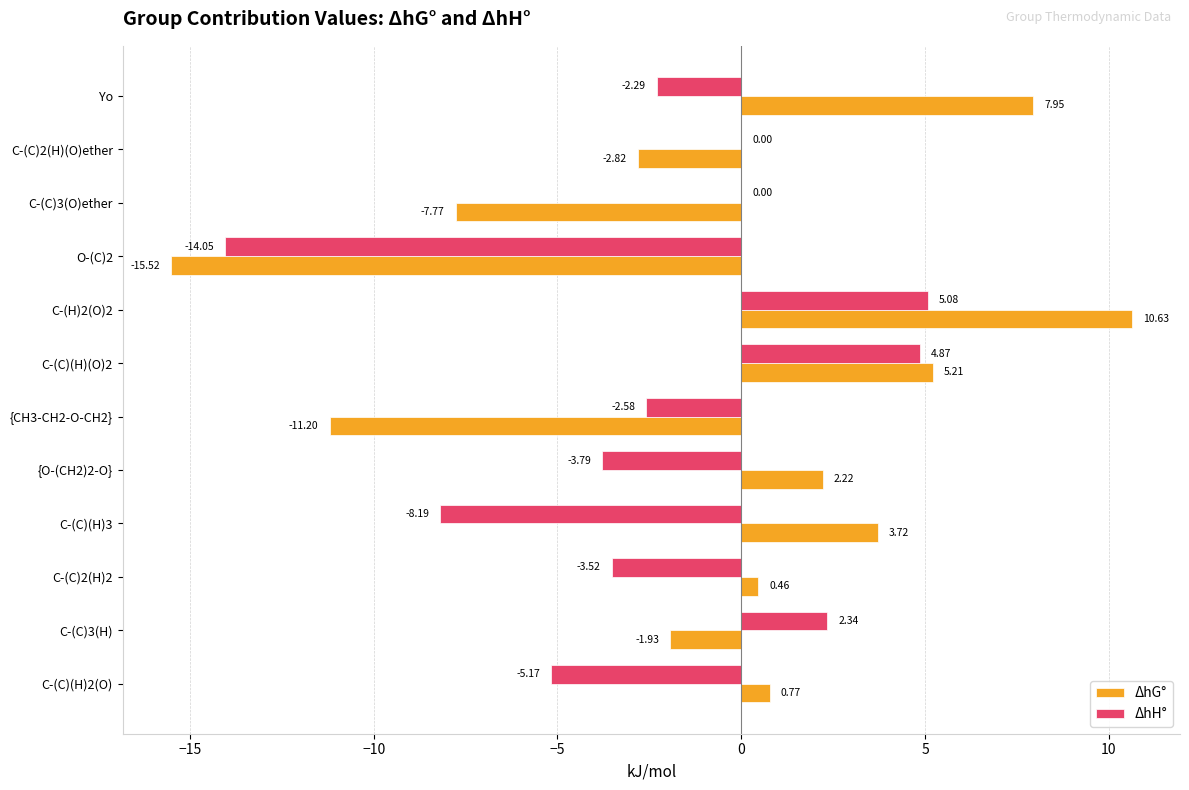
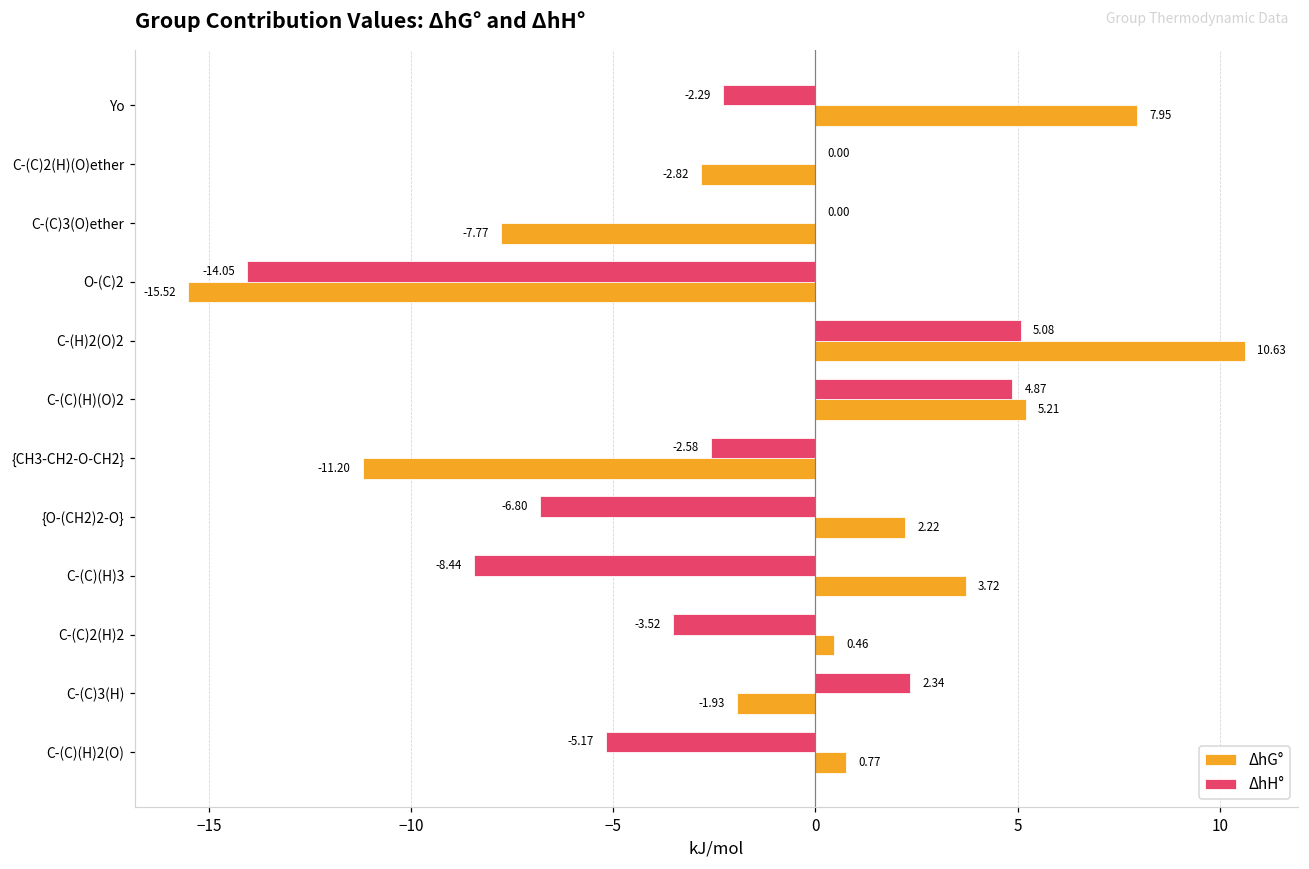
ΔhH°, {O-(CH2)2-O}: -3.79 -> -6.80
ΔhH°, C-(C)(H)3: -8.19 -> -8.44
